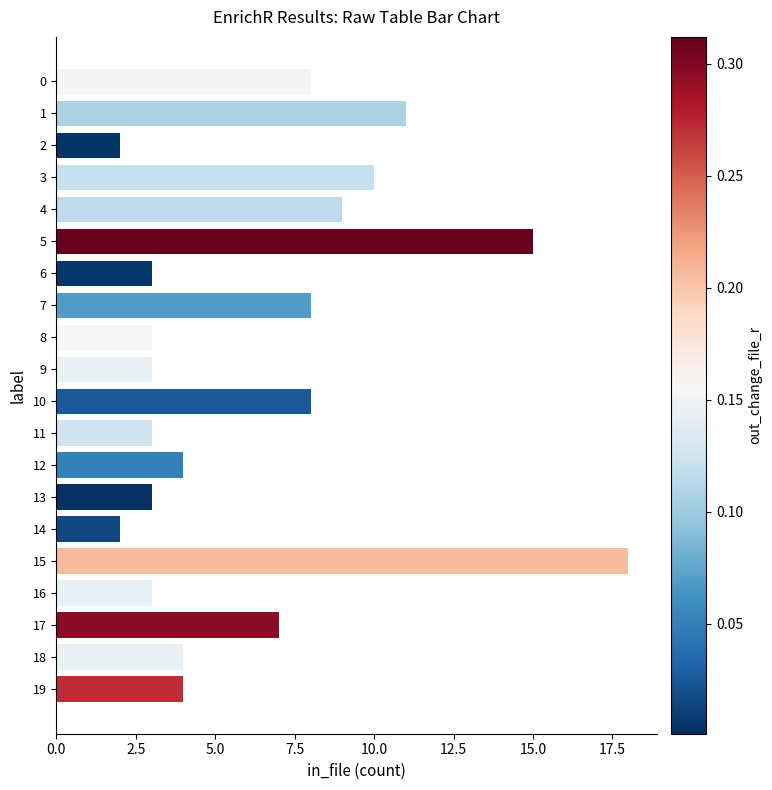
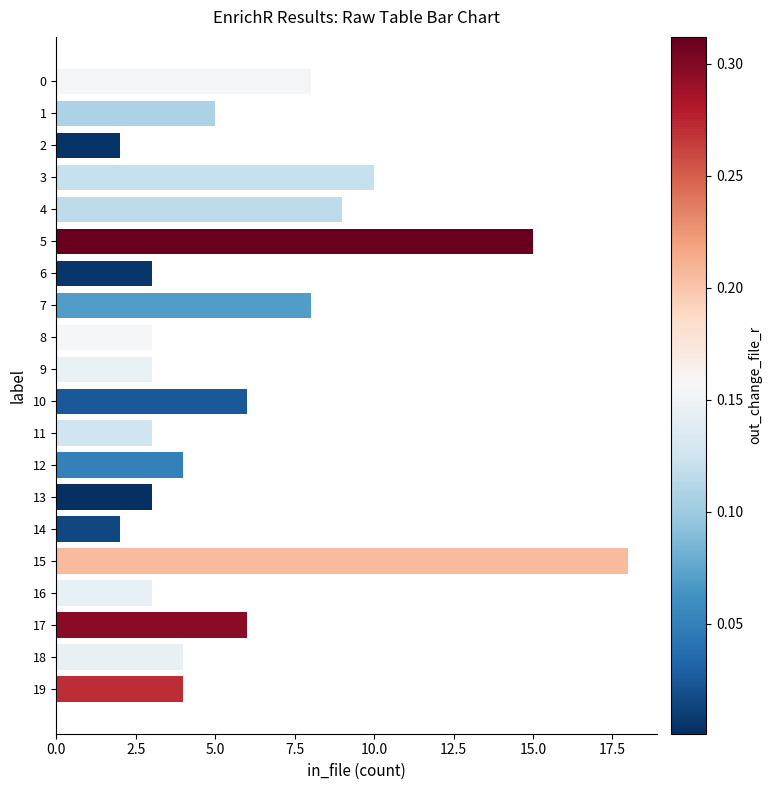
1: 11 -> 5
10: 8 -> 6
17: 7 -> 6
